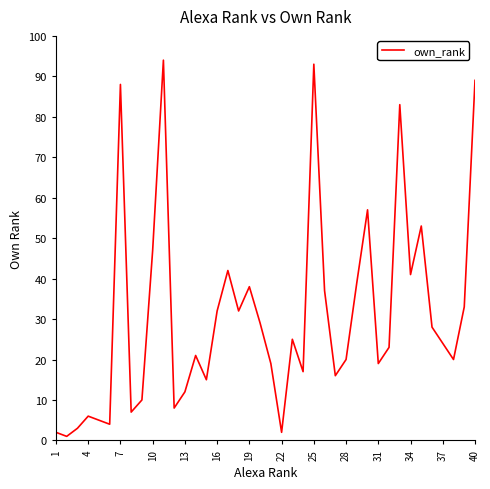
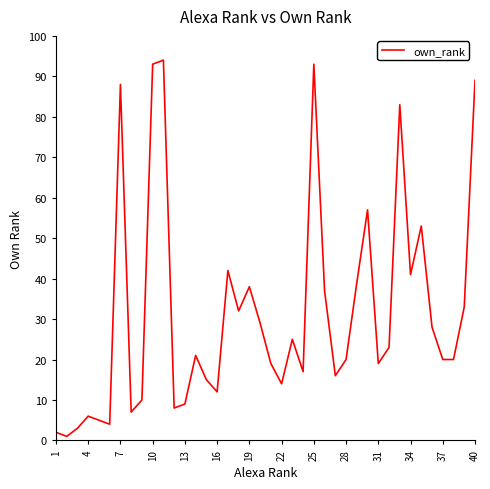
10: 47 -> 93
13: 12 -> 9
16: 32 -> 12
22: 2 -> 14
37: 24 -> 20
